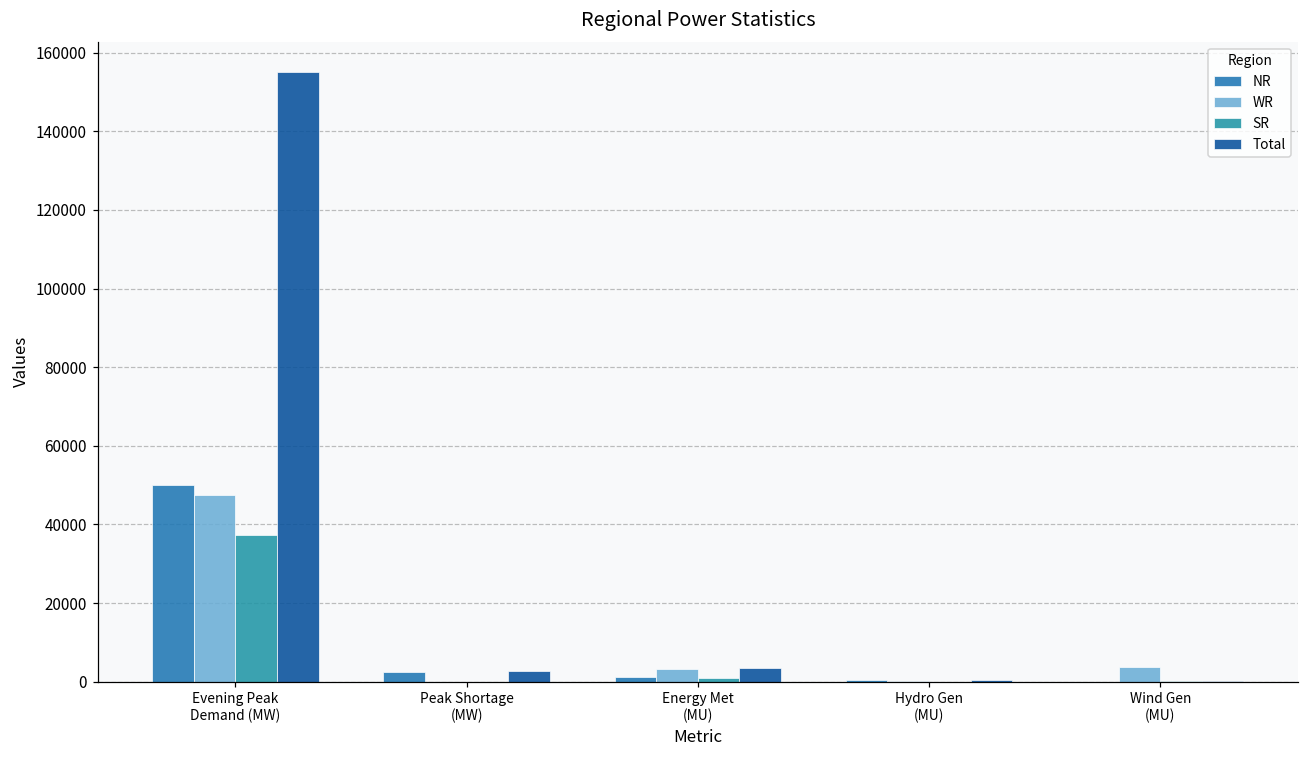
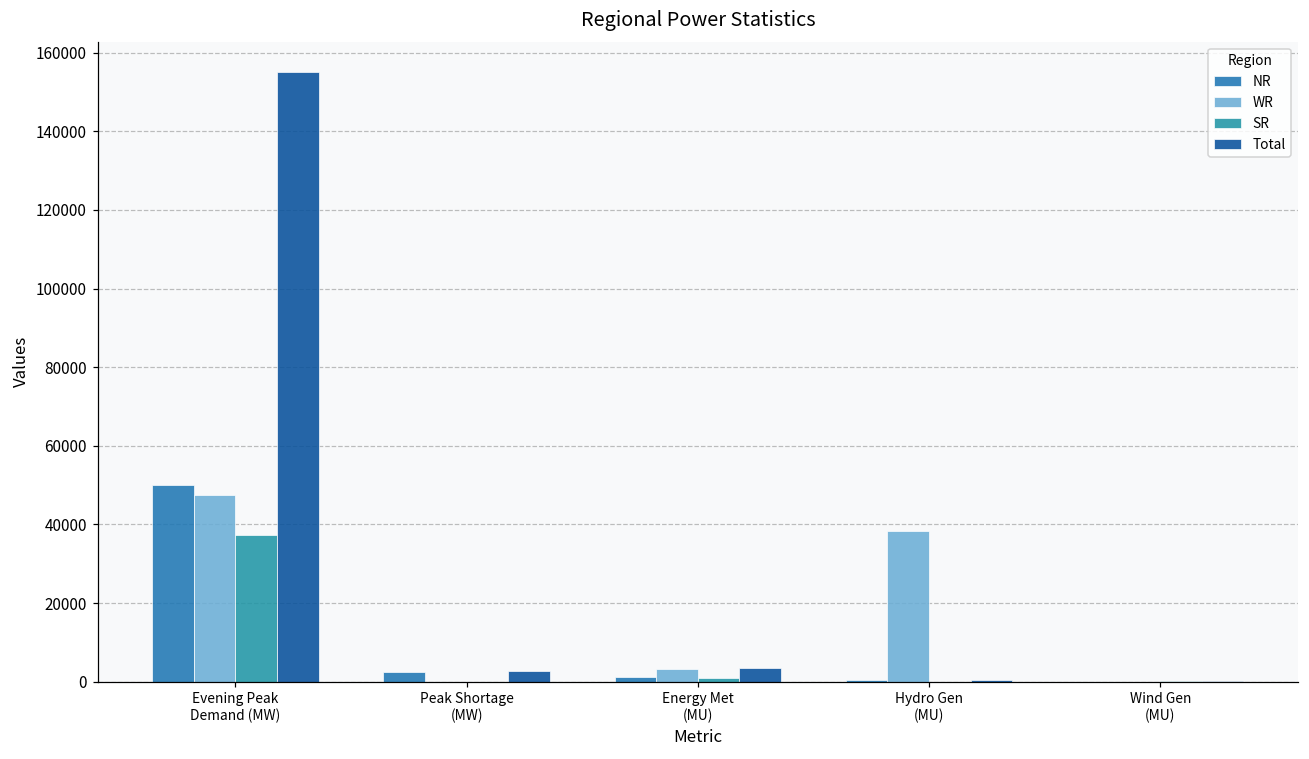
WR, Hydro Gen (MU): 0 -> 38000
WR, Wind Gen (MU): 4000 -> 0
